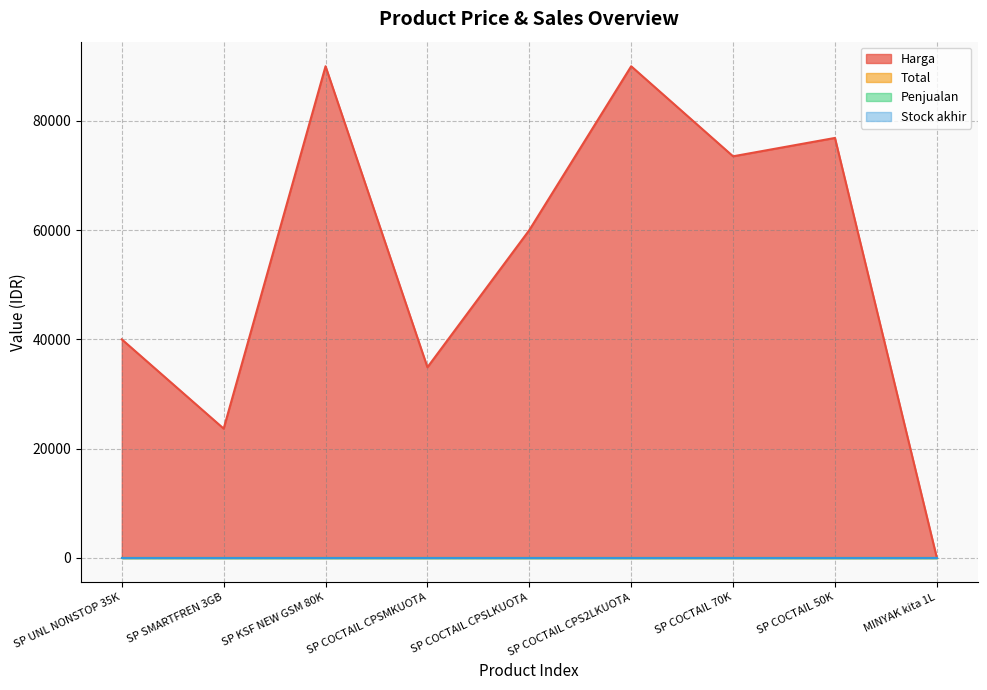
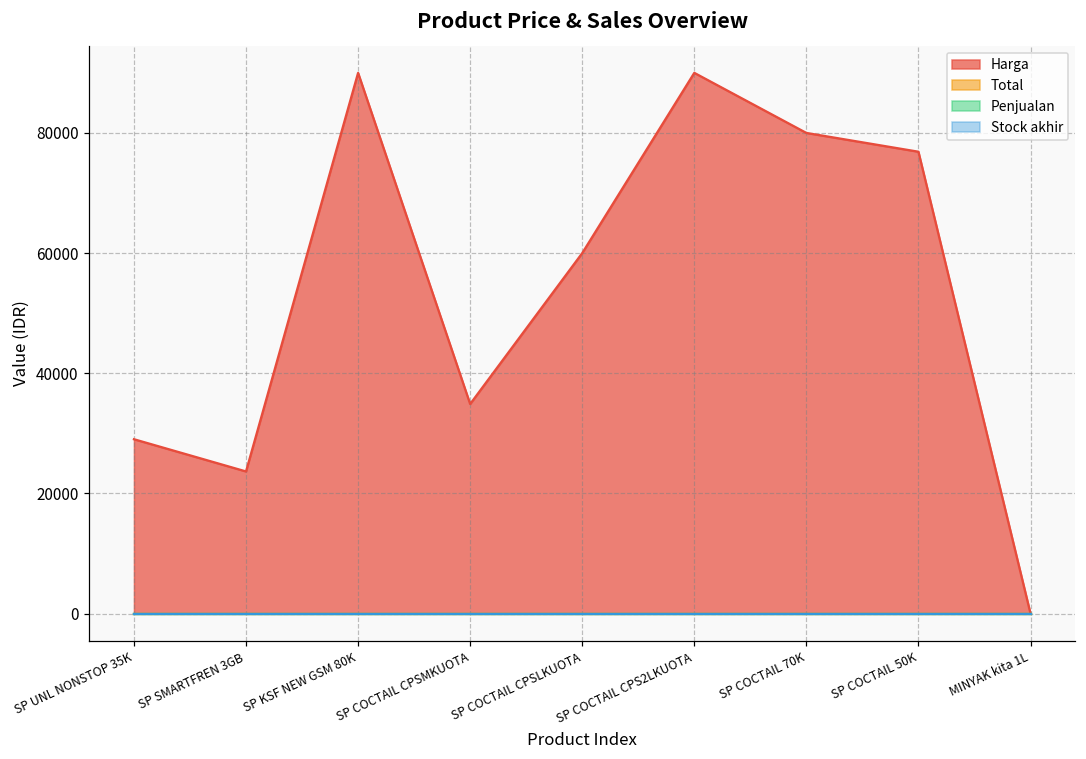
Harga, SP UNL NONSTOP 35K: 40000 -> 29000
Harga, SP COCTAIL 70K: 74000 -> 80000
